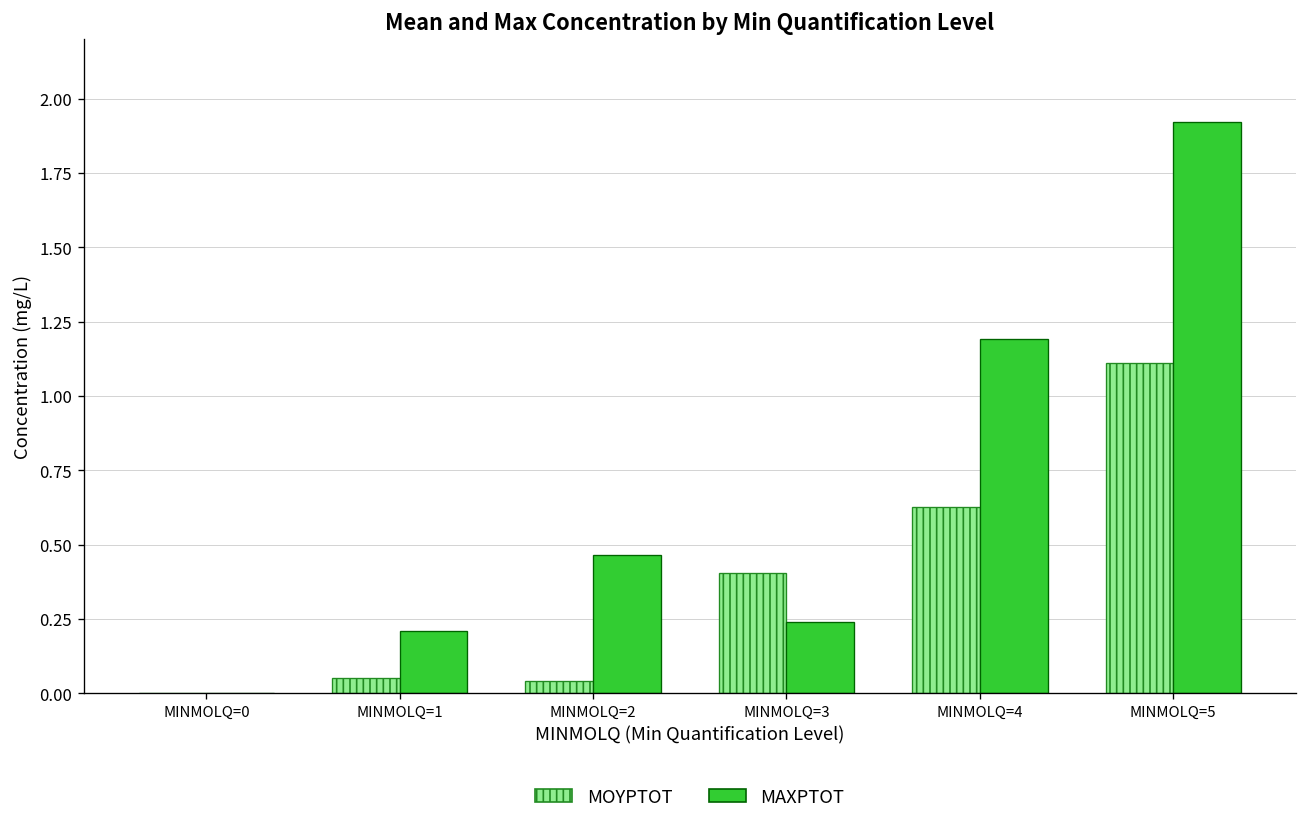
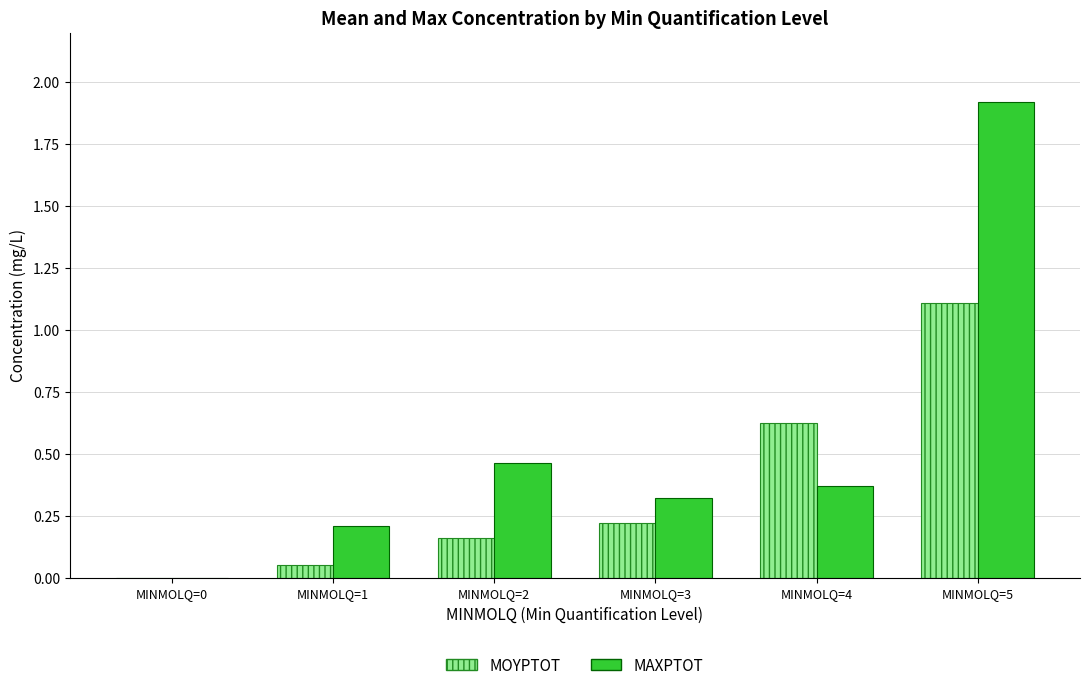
MOYPTOT, MINMOLQ=2: 0.04 -> 0.16
MOYPTOT, MINMOLQ=3: 0.41 -> 0.22
MAXPTOT, MINMOLQ=3: 0.24 -> 0.32
MAXPTOT, MINMOLQ=4: 1.19 -> 0.37
